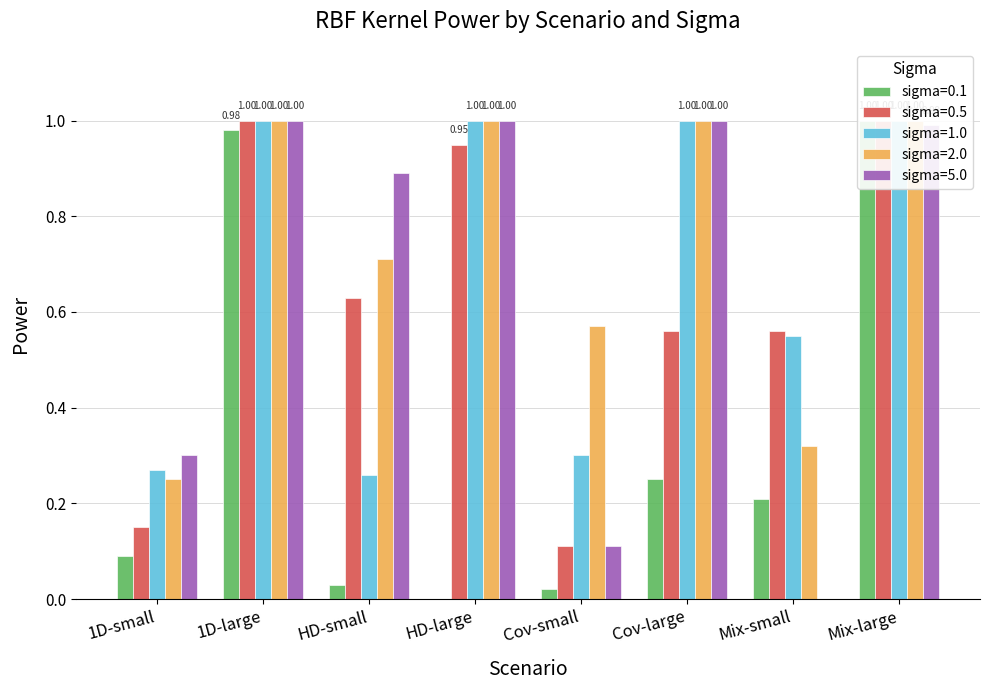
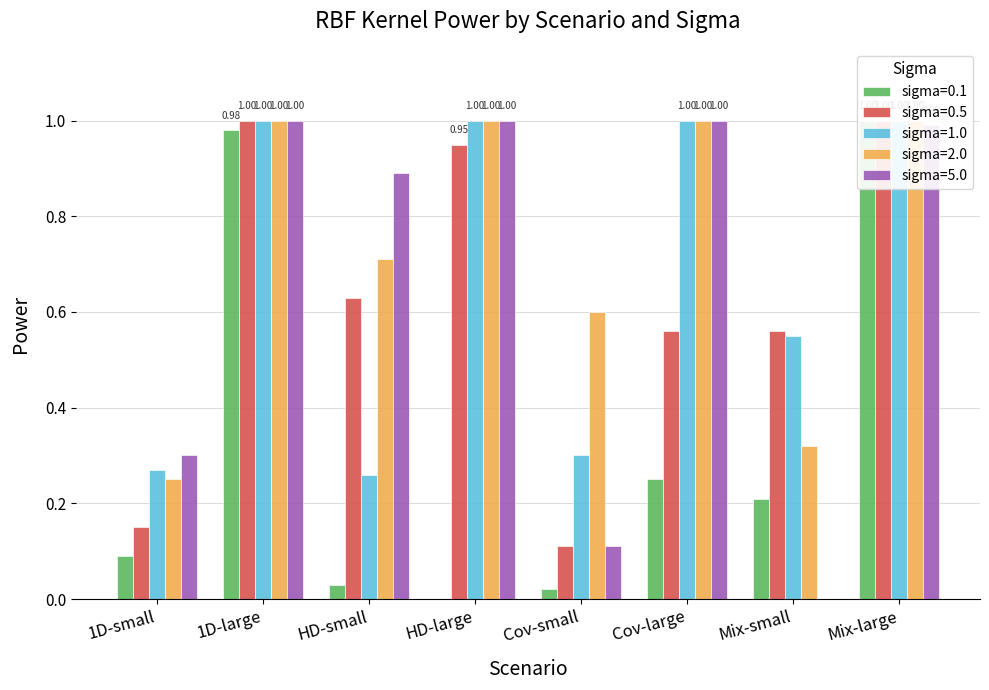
sigma=2.0, Cov-small: 0.57 -> 0.60
